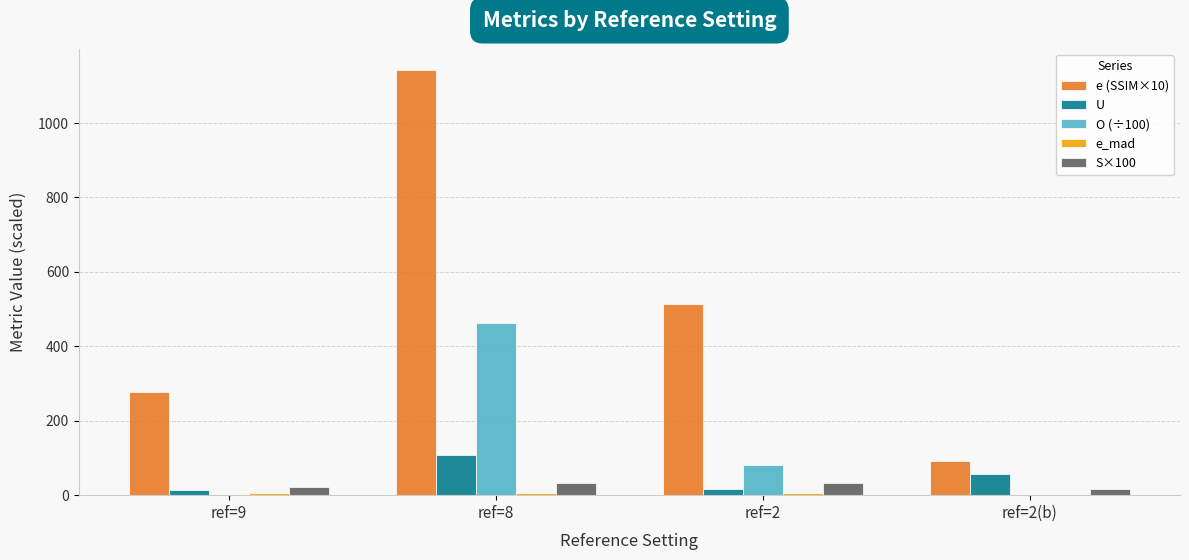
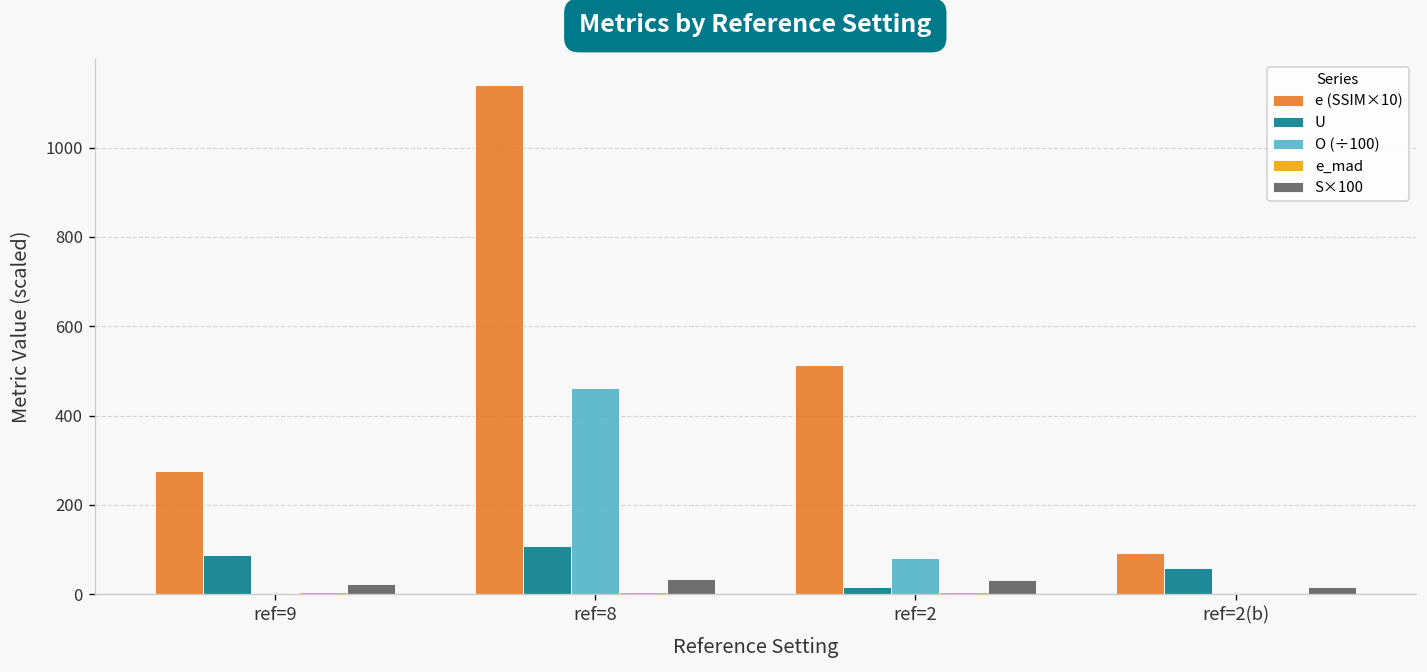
U, ref=9: 10 -> 90
